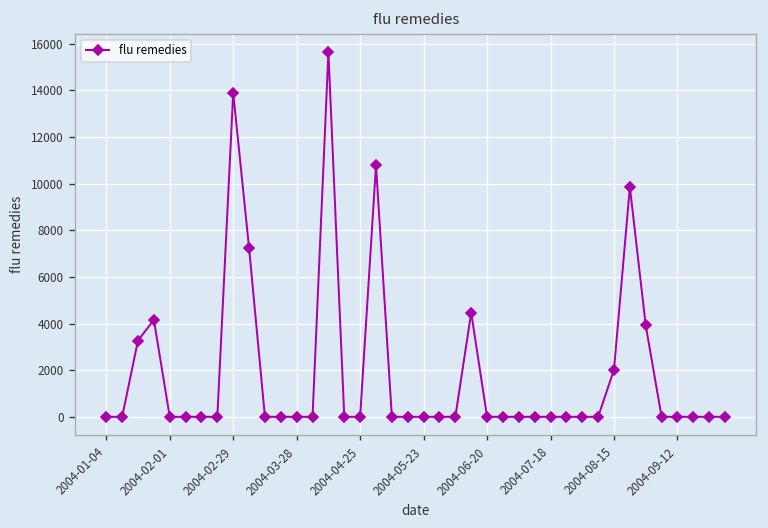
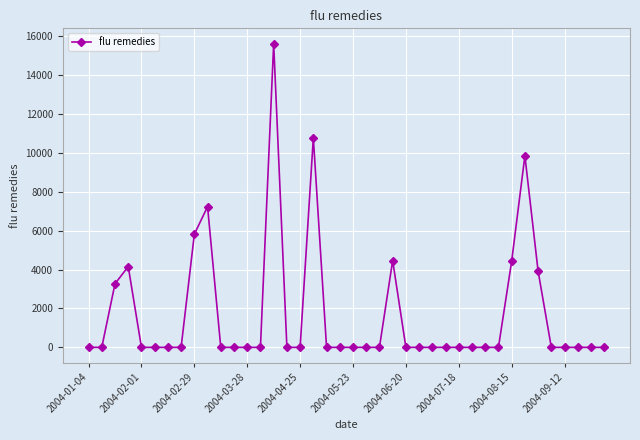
2004-02-29: 13900 -> 5800
2004-08-15: 2000 -> 4400
